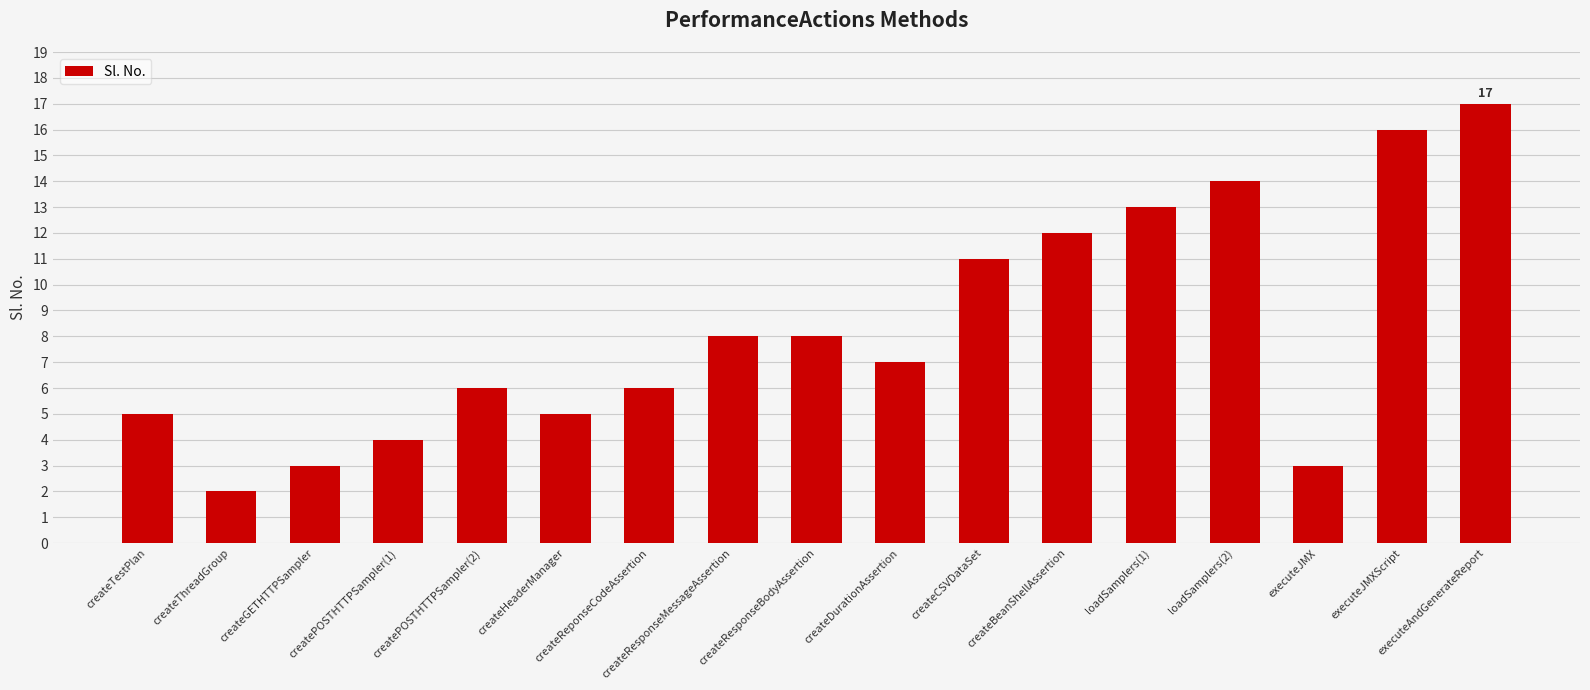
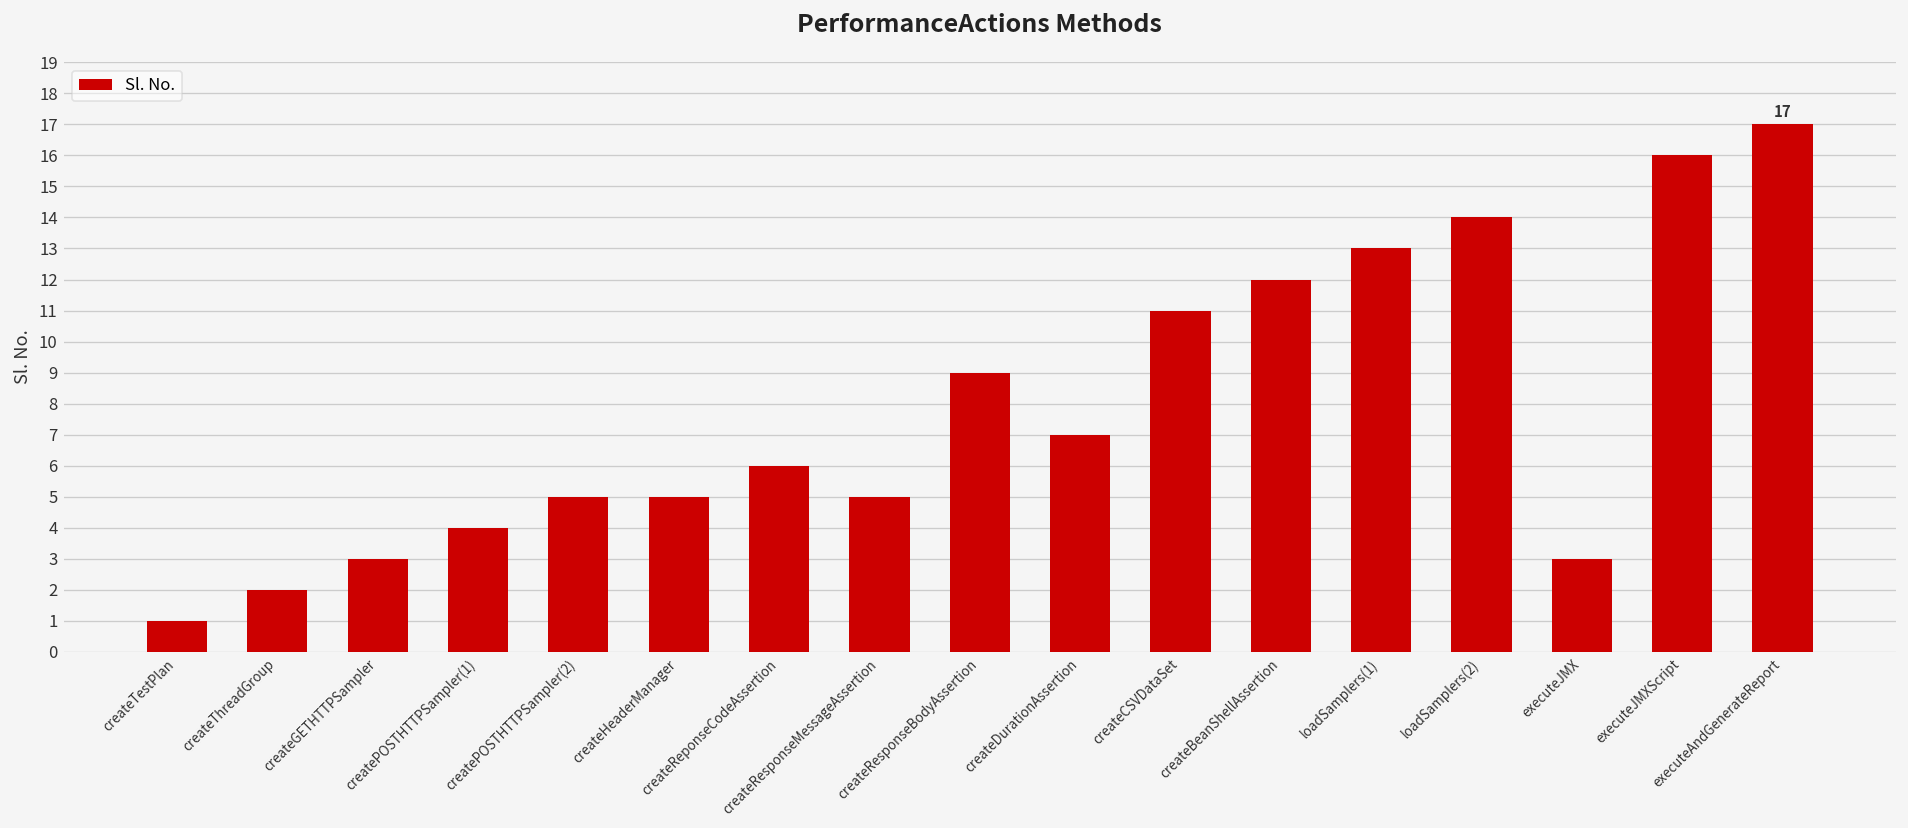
createTestPlan: 5 -> 1
createPOSTHTTPSampler(2): 6 -> 5
createResponseMessageAssertion: 8 -> 5
createResponseBodyAssertion: 8 -> 9
